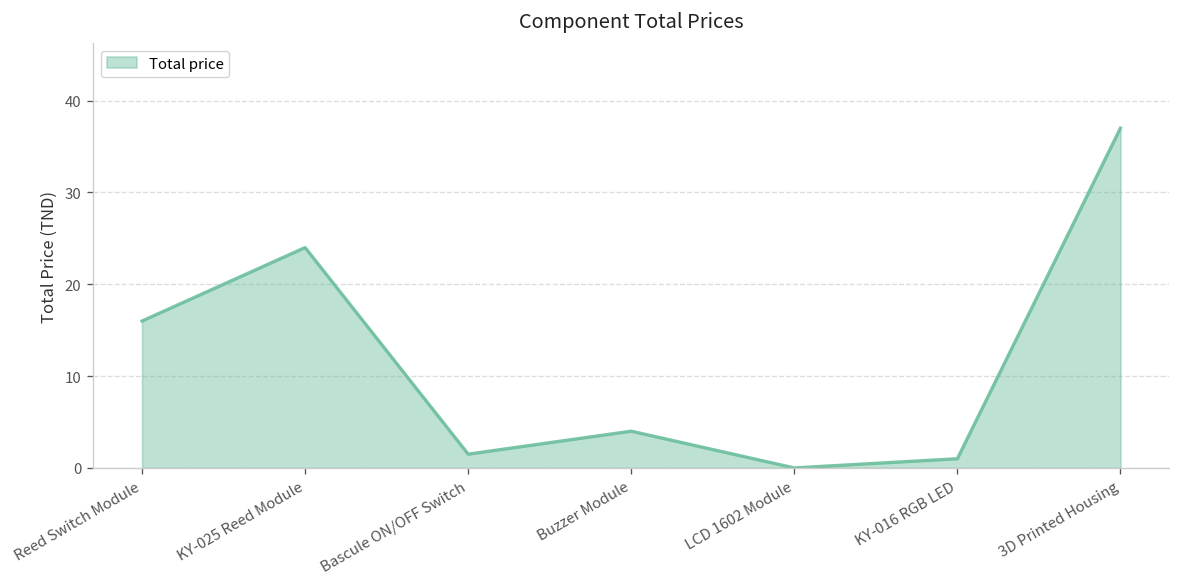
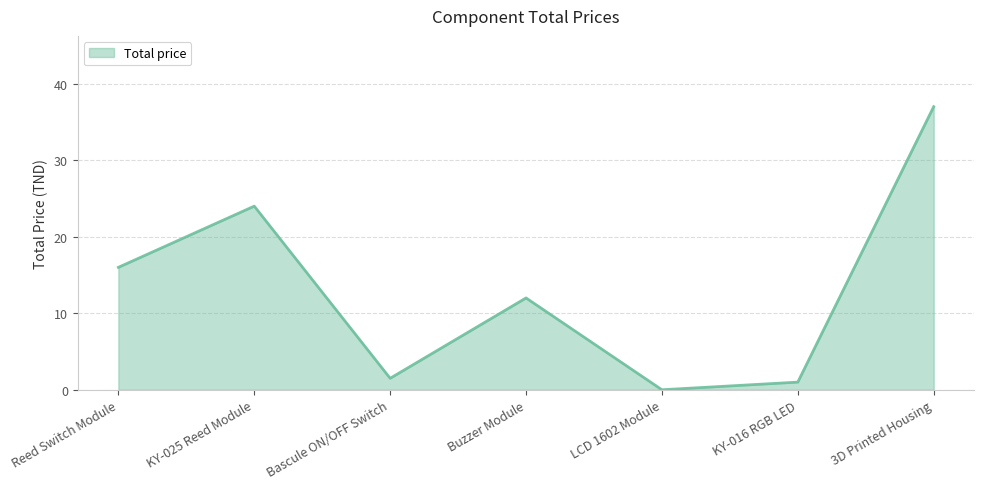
Buzzer Module: 4 -> 12
